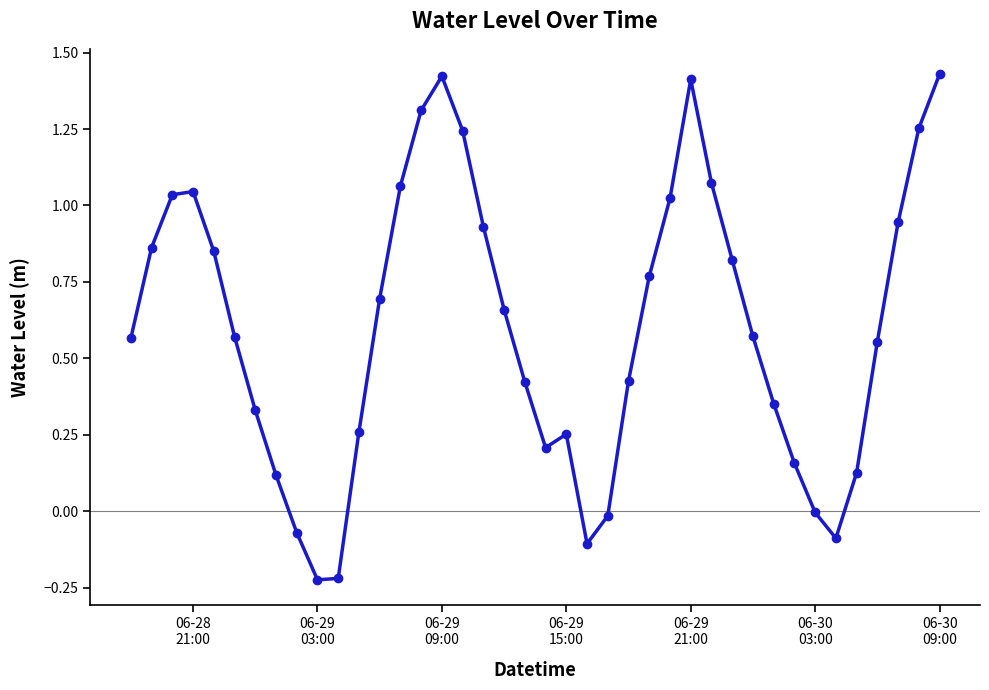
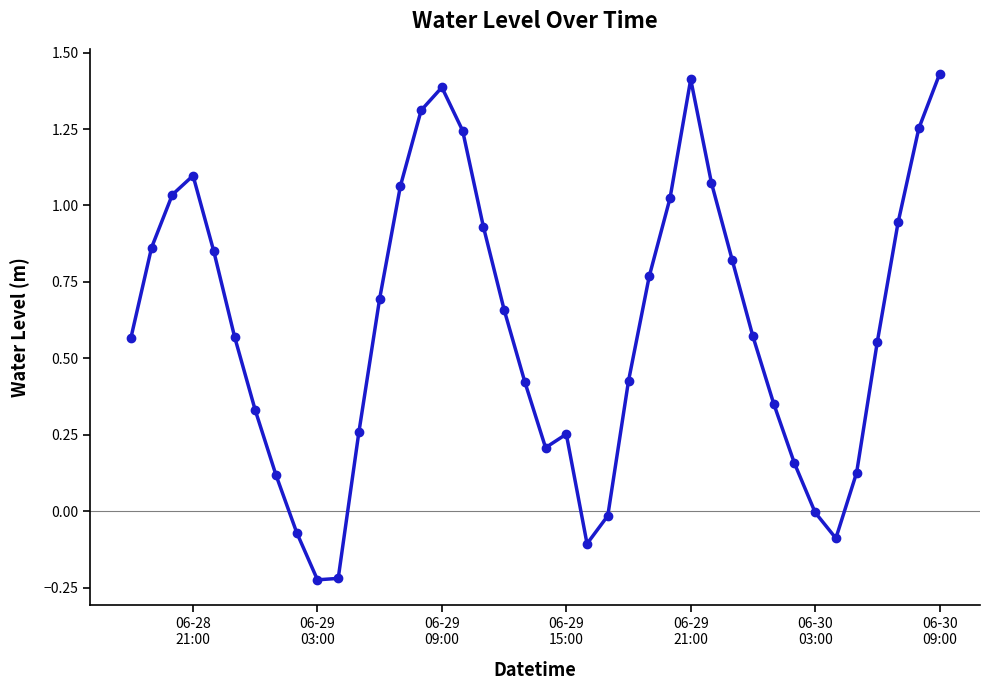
06-28 21:00: 1.05 -> 1.10
06-29 09:00: 1.42 -> 1.39
